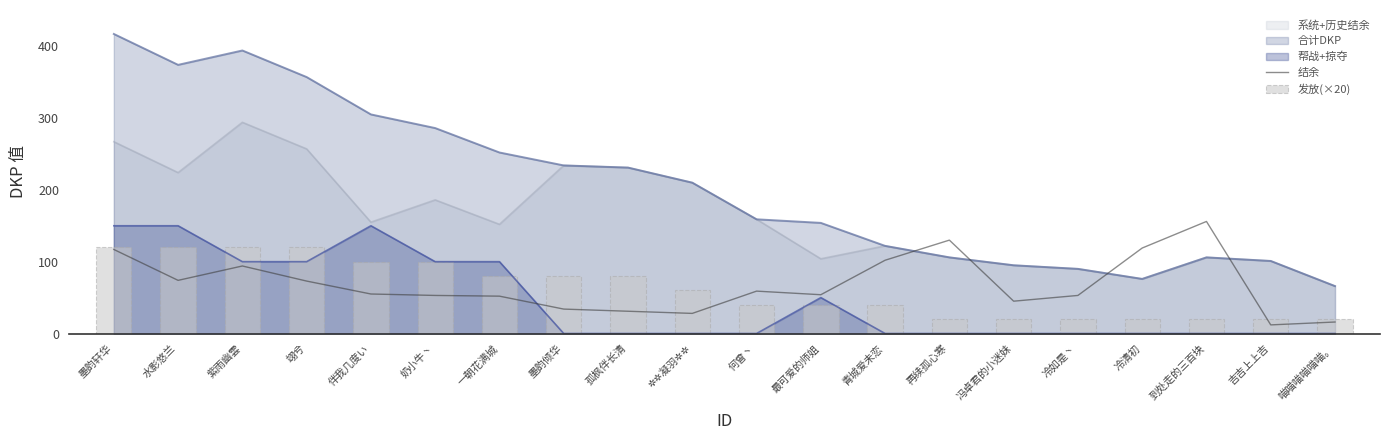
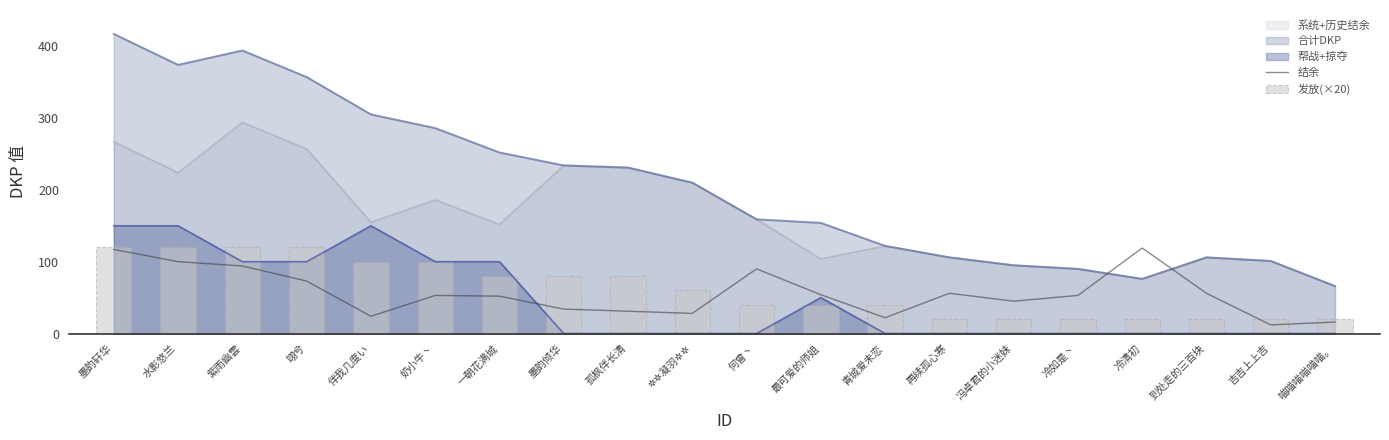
结余, 水影悠兰: 70 -> 100
结余, 伴我几度い: 60 -> 20
结余, 何曾丶: 60 -> 90
结余, 青城爱未恋: 100 -> 20
结余, 再续孤心寒: 130 -> 60
结余, 到处走的三百块: 160 -> 60
